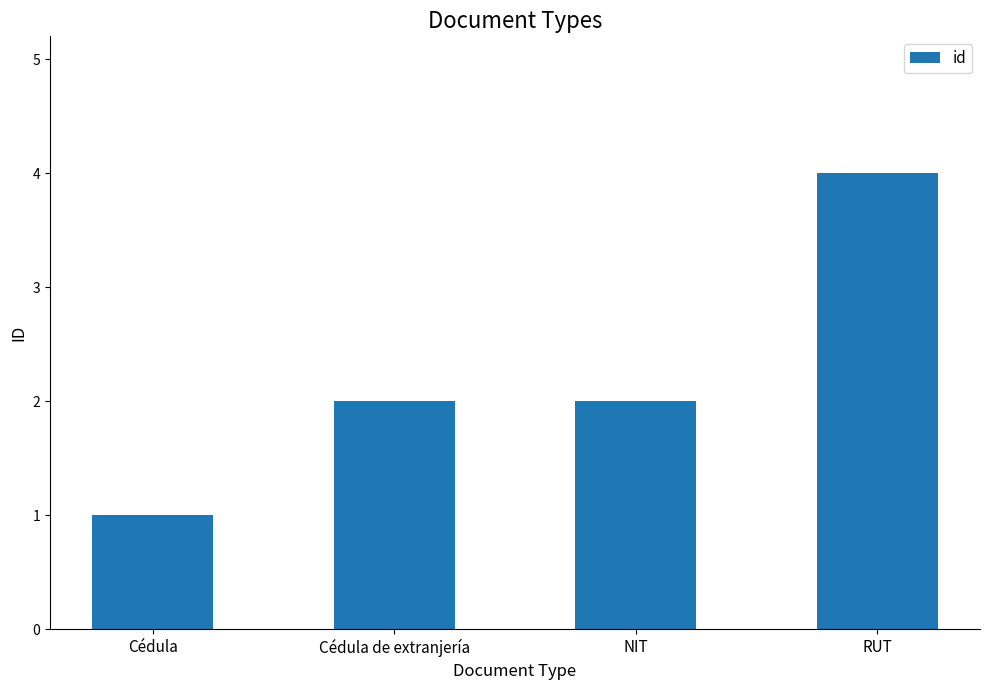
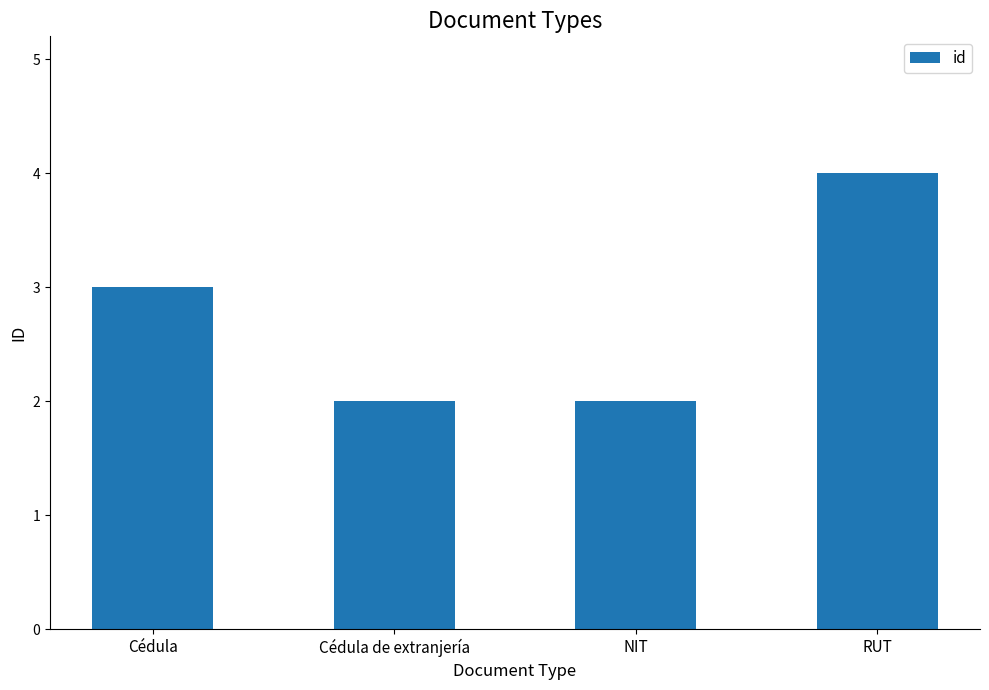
Cédula: 1 -> 3
